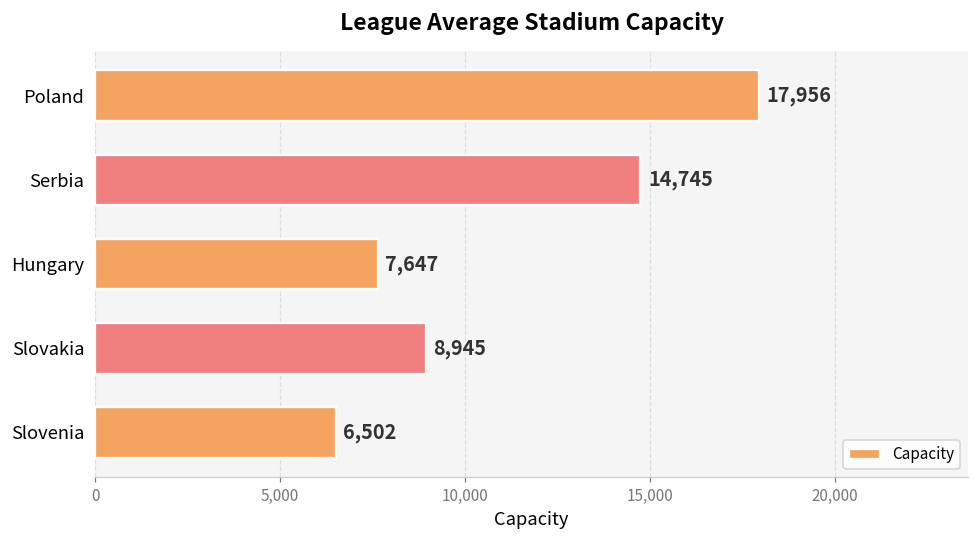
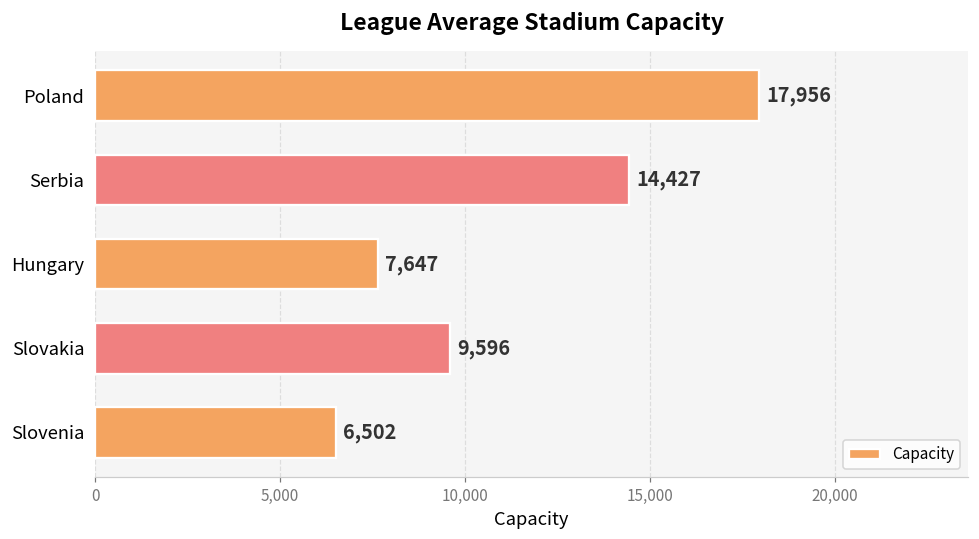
Serbia: 14,745 -> 14,427
Slovakia: 8,945 -> 9,596
